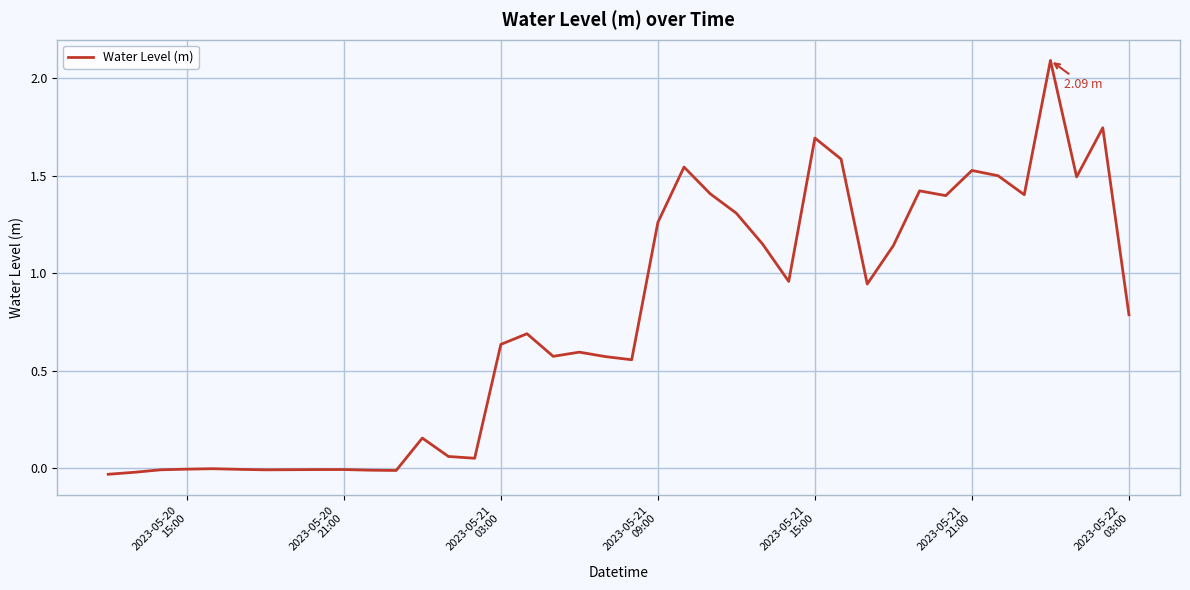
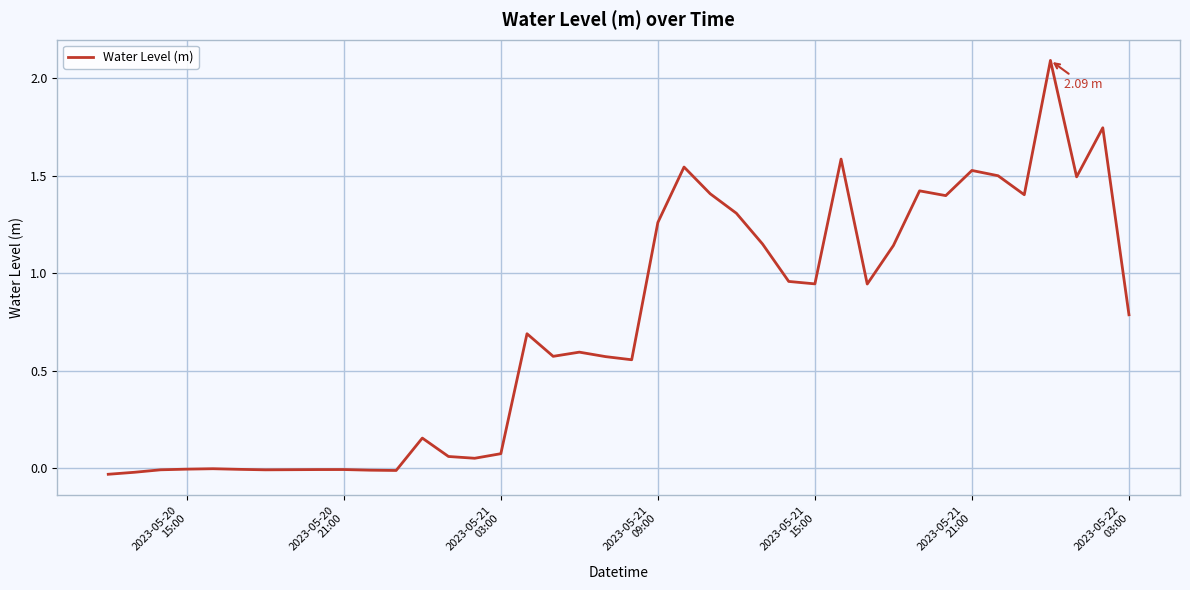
2023-05-21 03:00: 0.64 -> 0.08
2023-05-21 15:00: 1.69 -> 0.95
